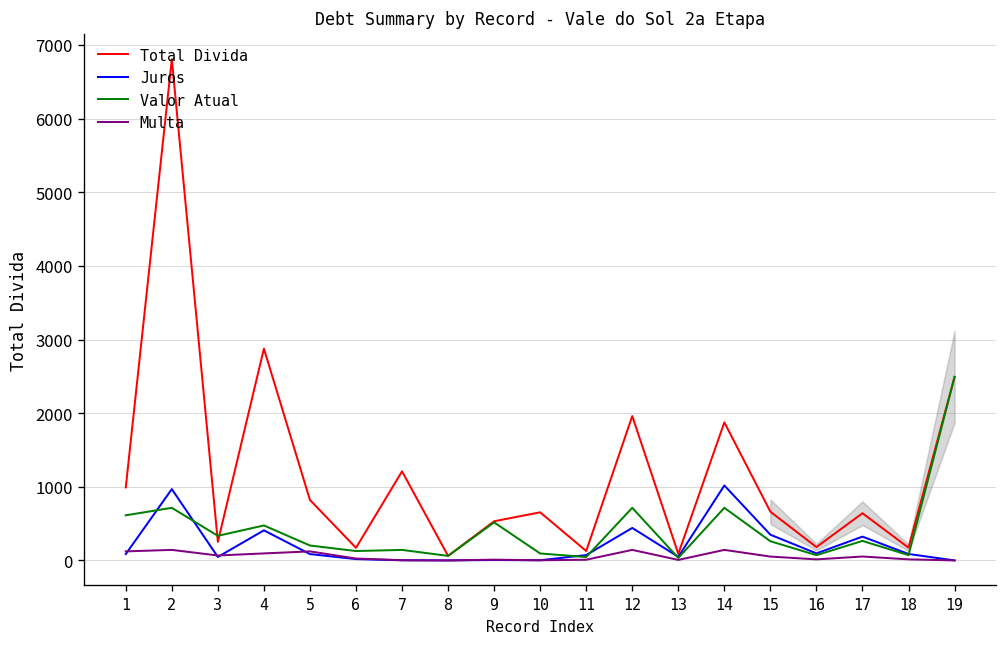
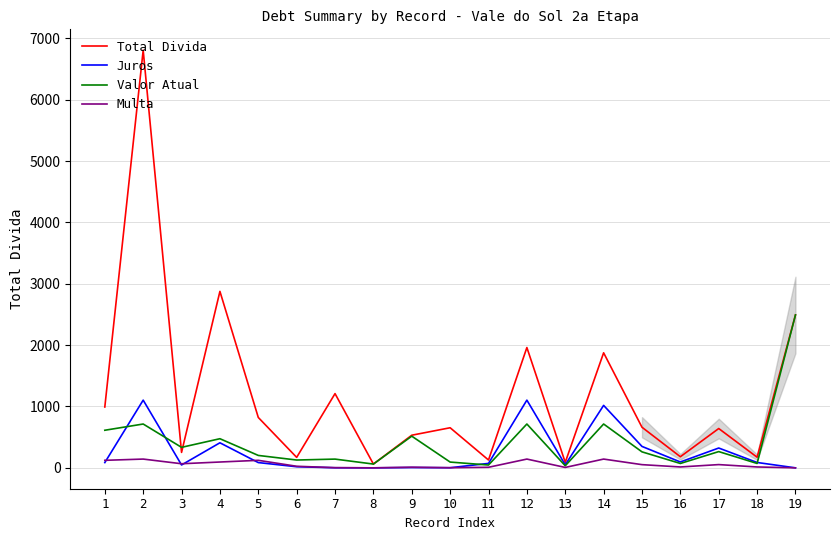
Juros, 2: 1000 -> 1100
Juros, 12: 400 -> 1100
